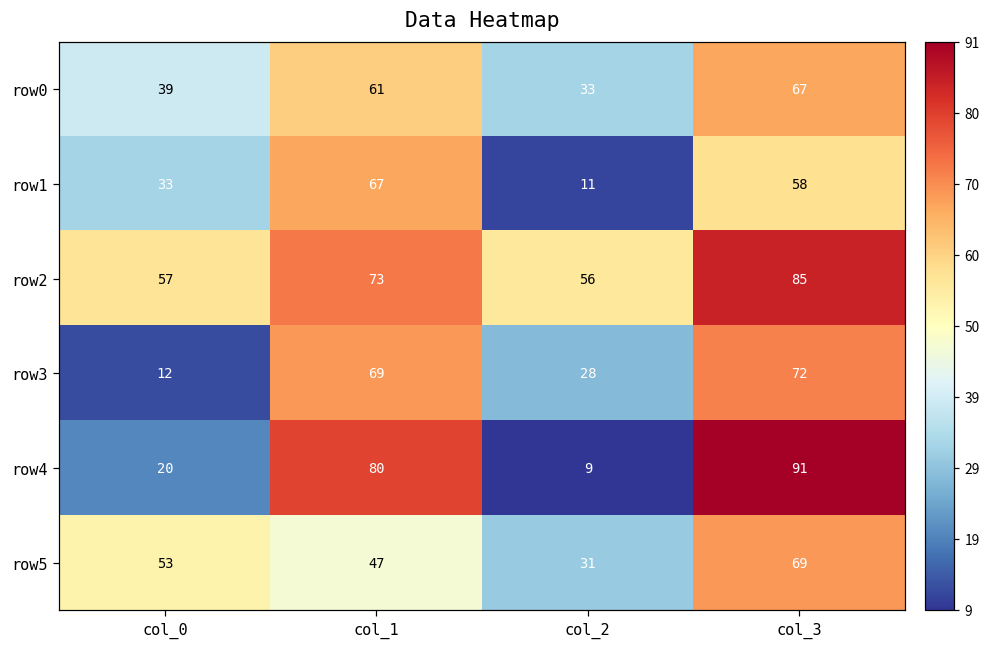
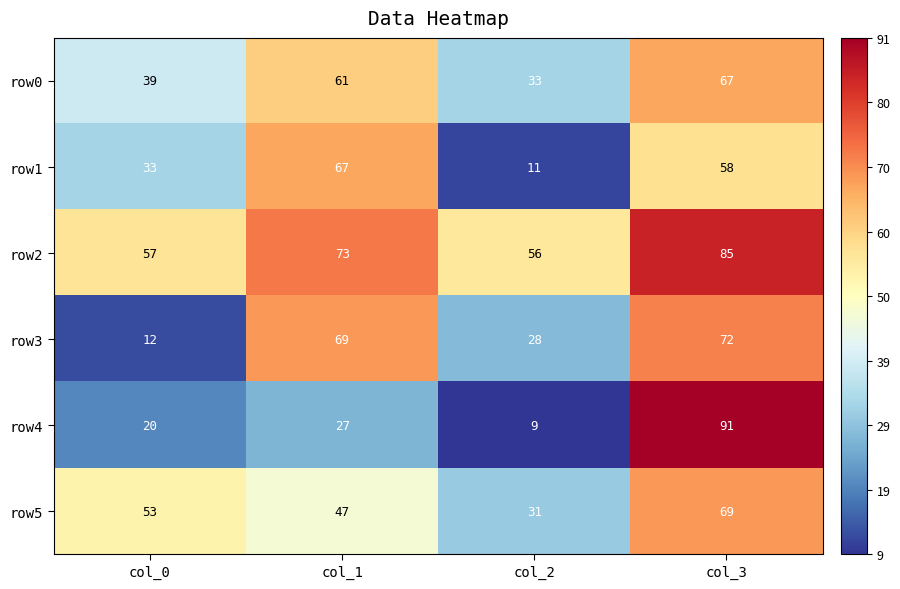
row4, col_1: 80 -> 27
